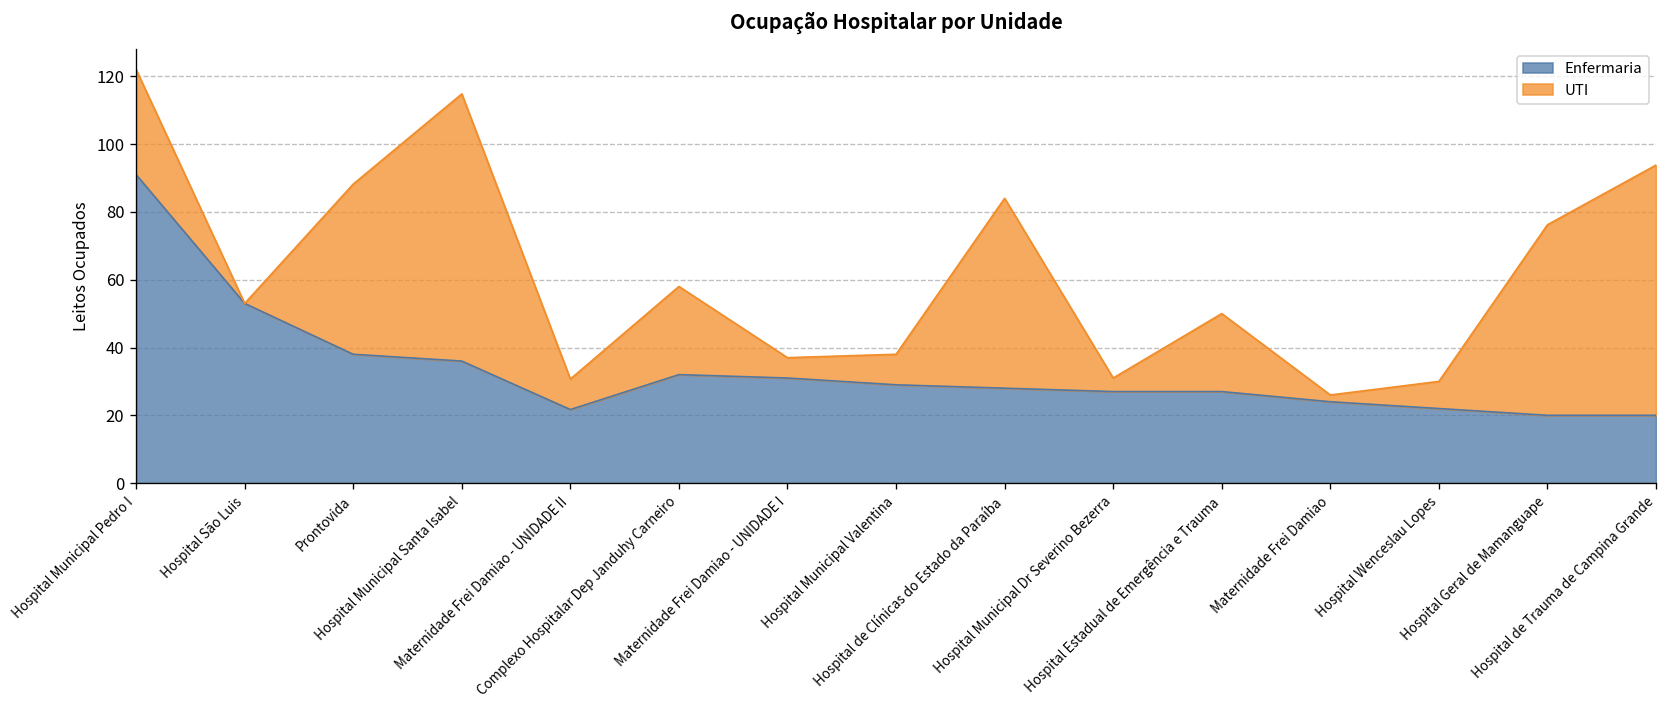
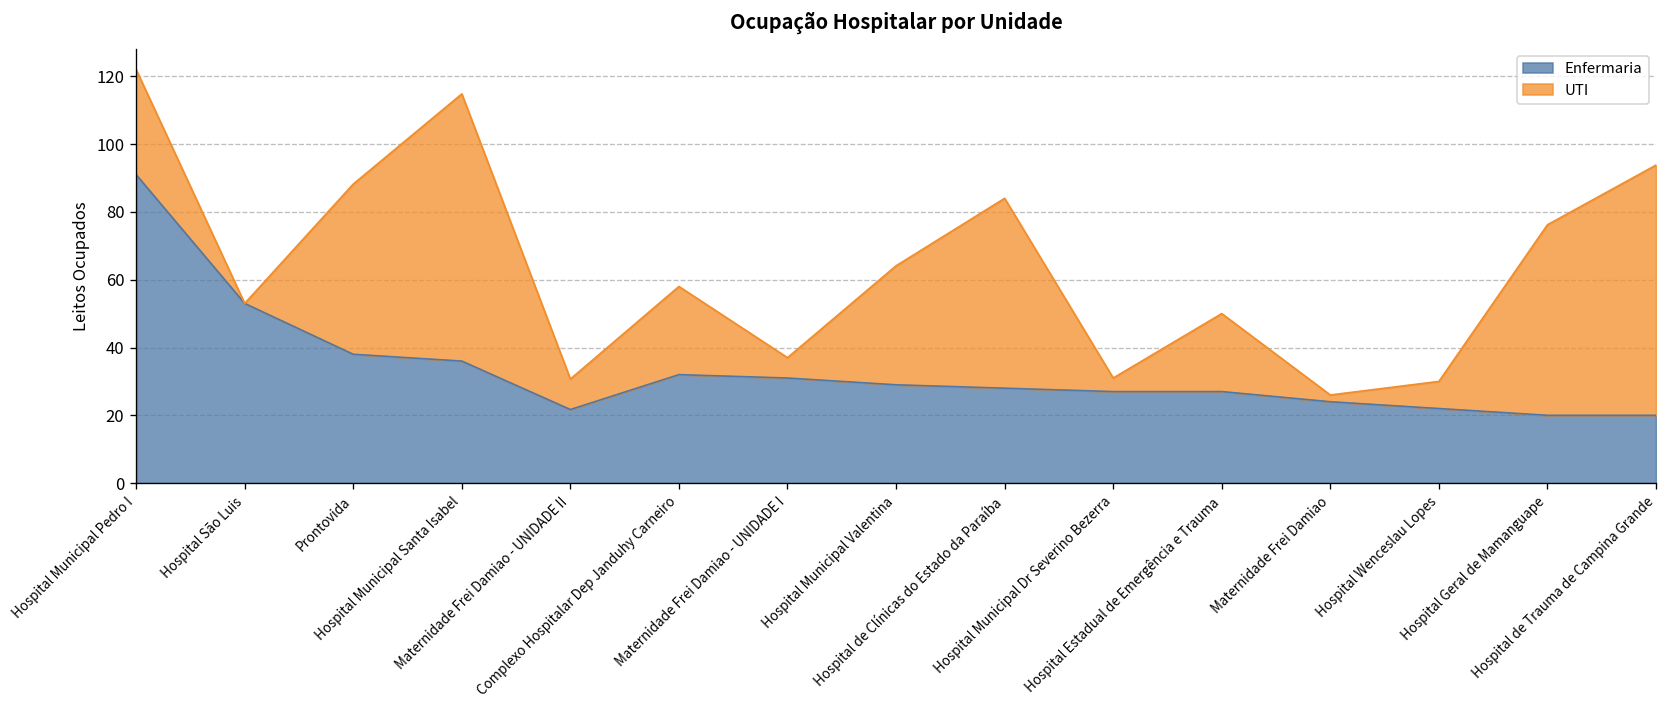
UTI, Hospital Municipal Valentina: 9 -> 35
